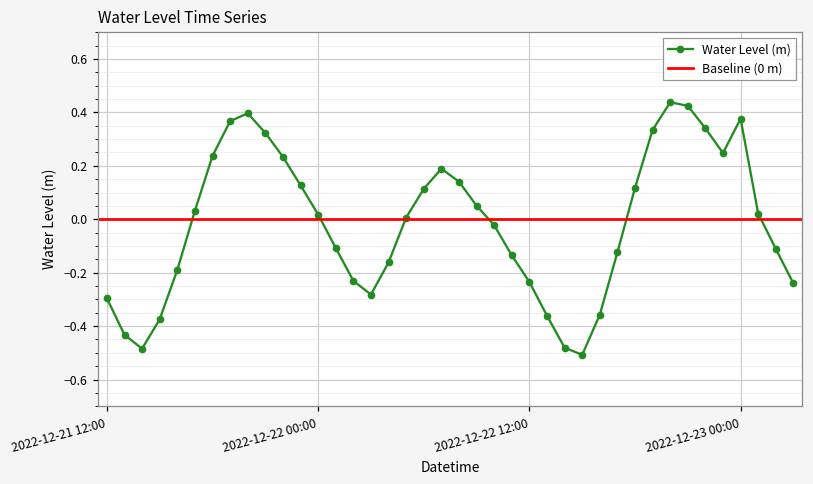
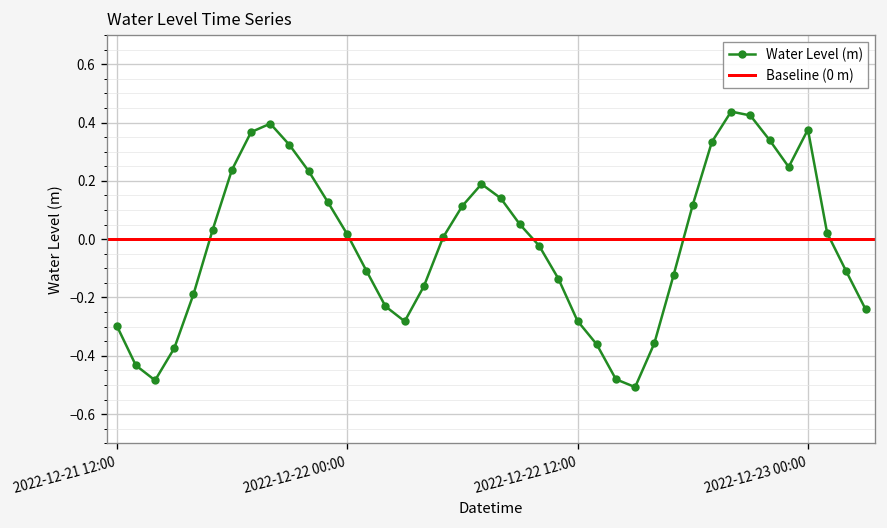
2022-12-22 12:00: -0.23 -> -0.28
